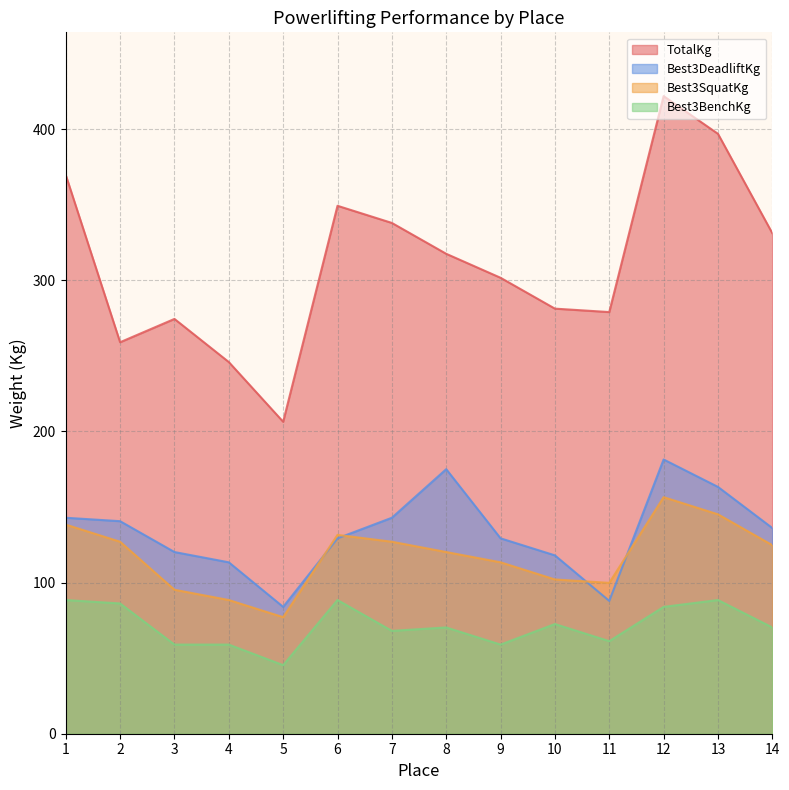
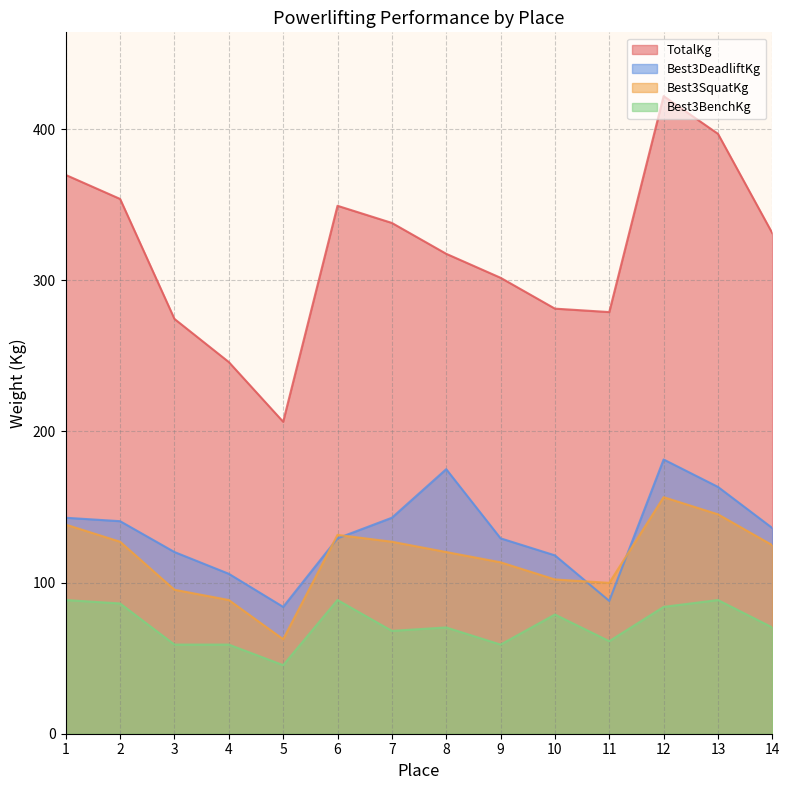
TotalKg, 2: 259 -> 354
Best3DeadliftKg, 4: 113 -> 106
Best3SquatKg, 5: 77 -> 63
Best3BenchKg, 10: 73 -> 79
